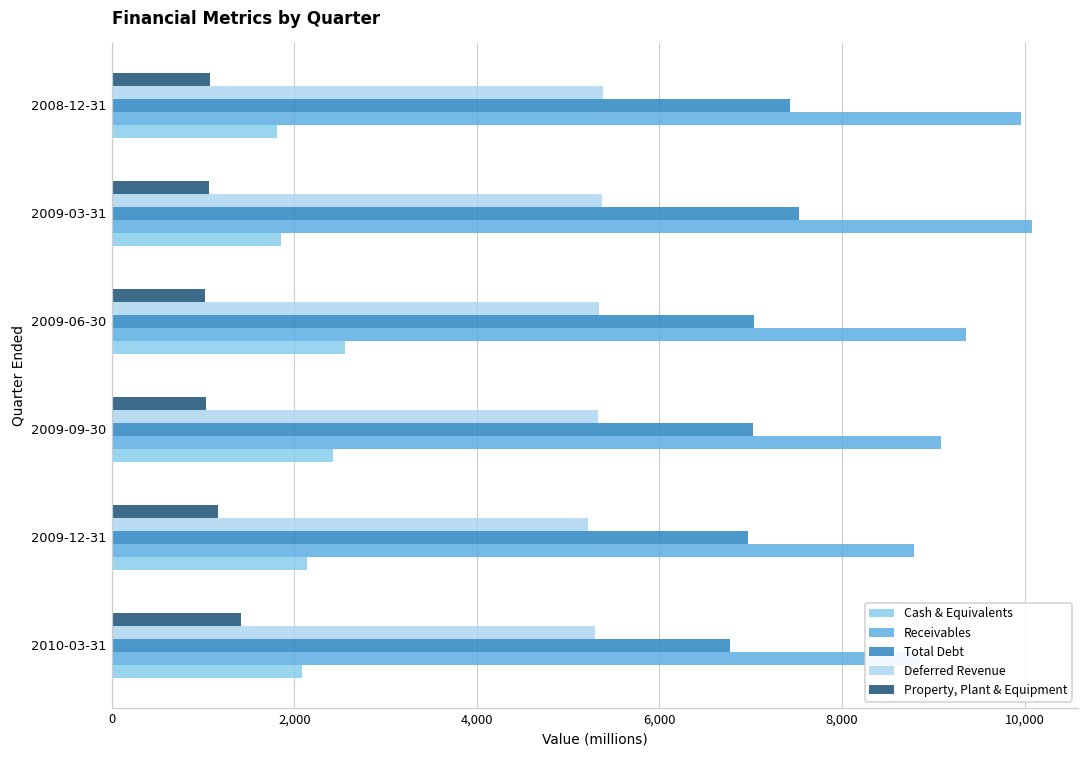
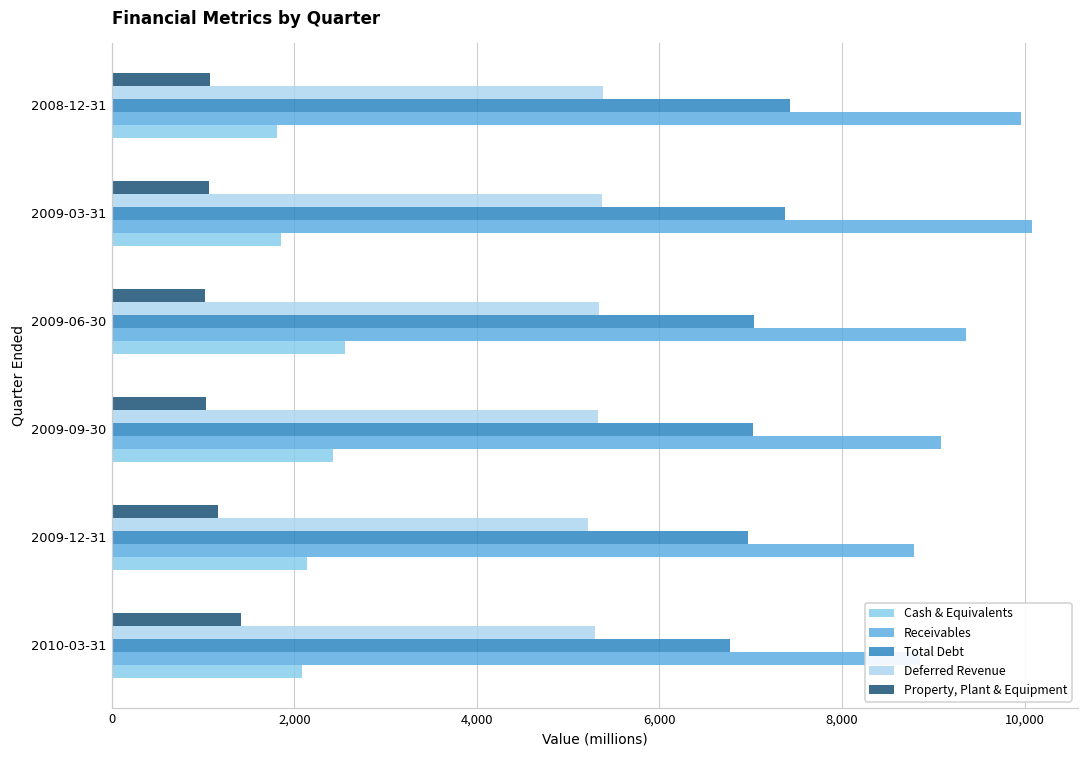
Total Debt, 2009-03-31: 7,500 -> 7,400
